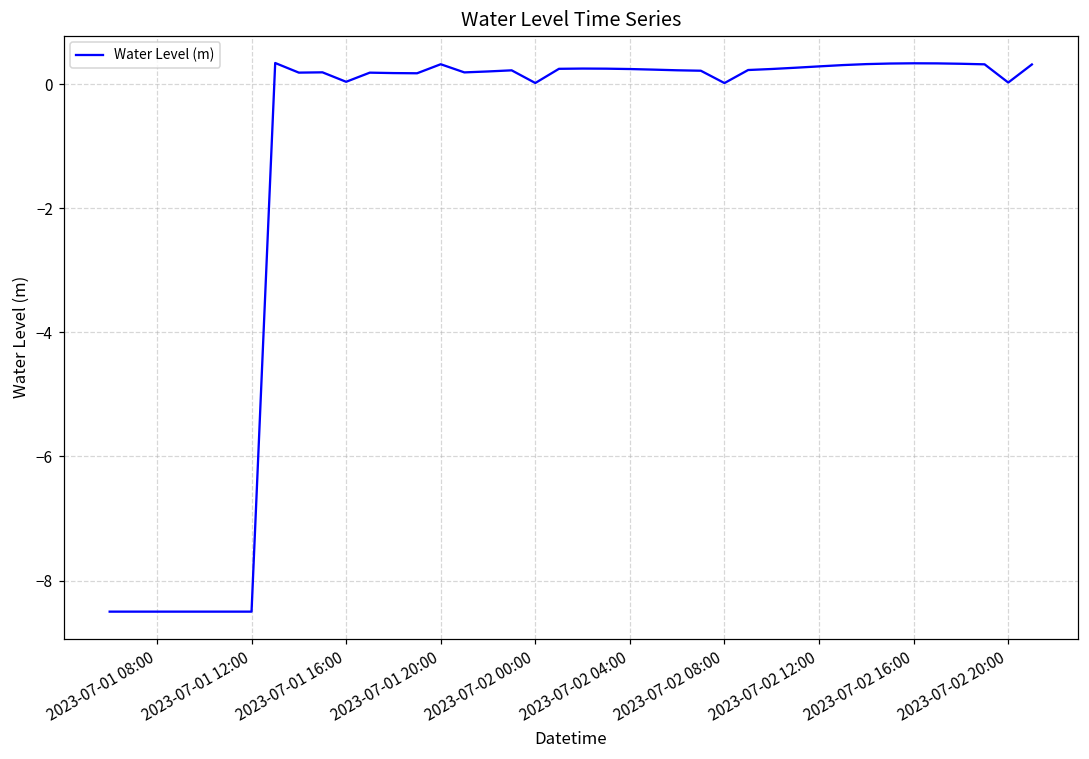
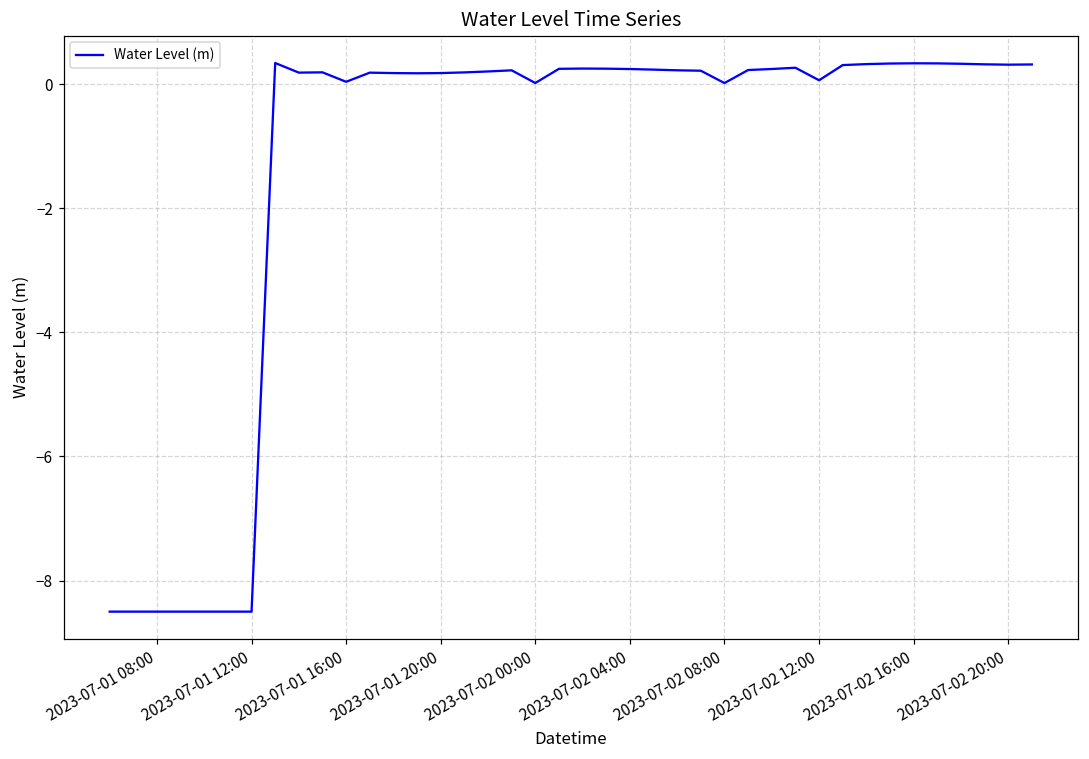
2023-07-01 20:00: 0.3 -> 0.2
2023-07-02 12:00: 0.3 -> 0.1
2023-07-02 20:00: 0.0 -> 0.3
